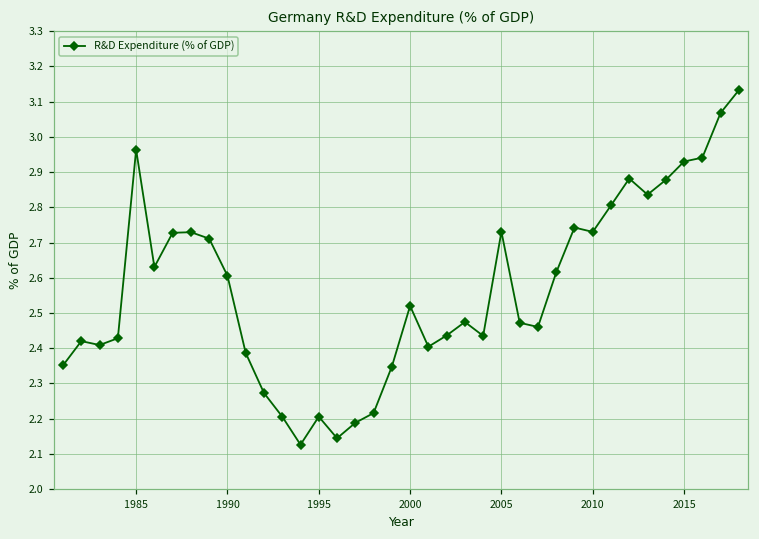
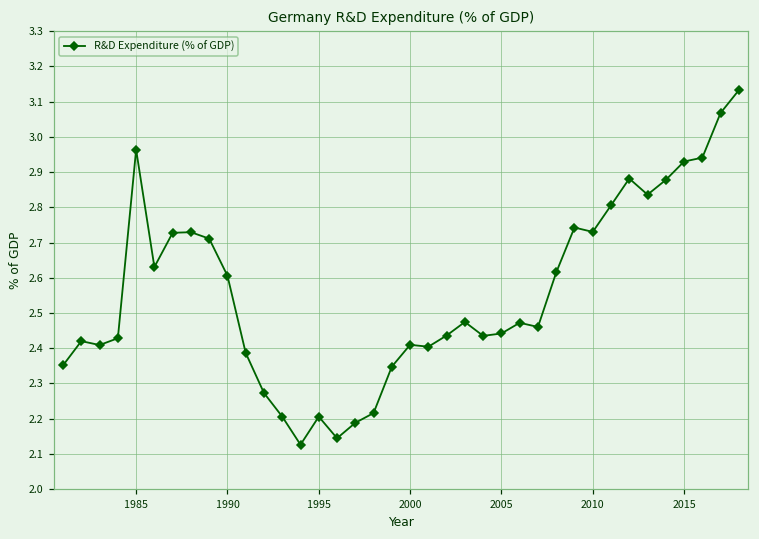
2000: 2.52 -> 2.41
2005: 2.73 -> 2.44
